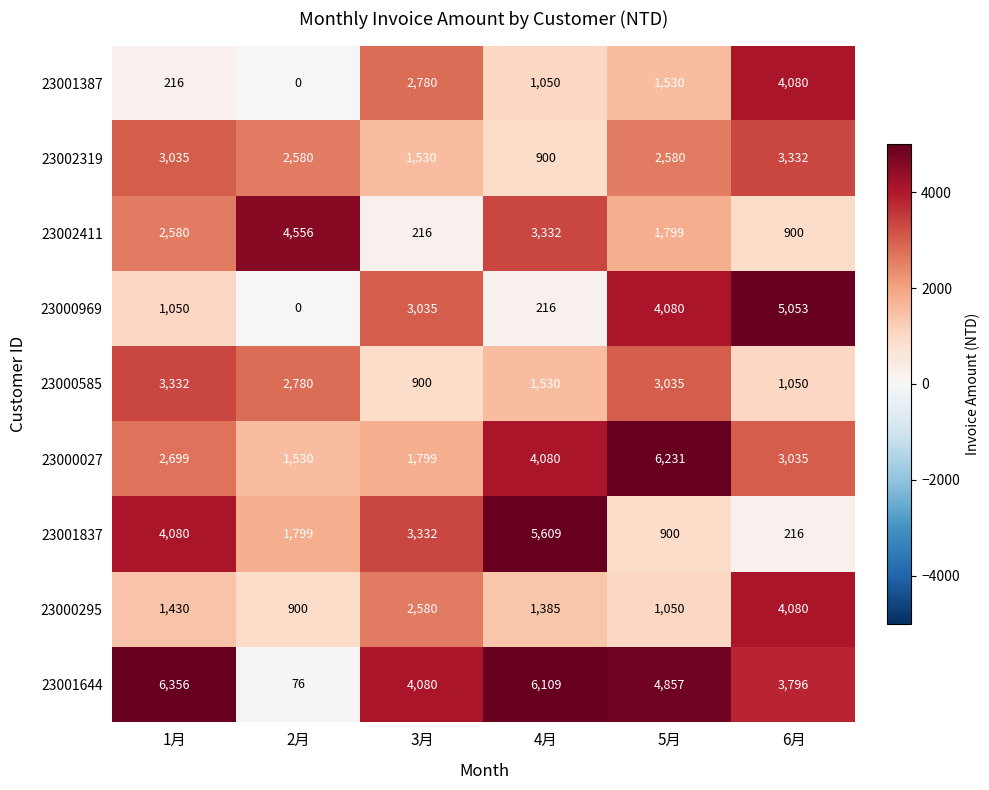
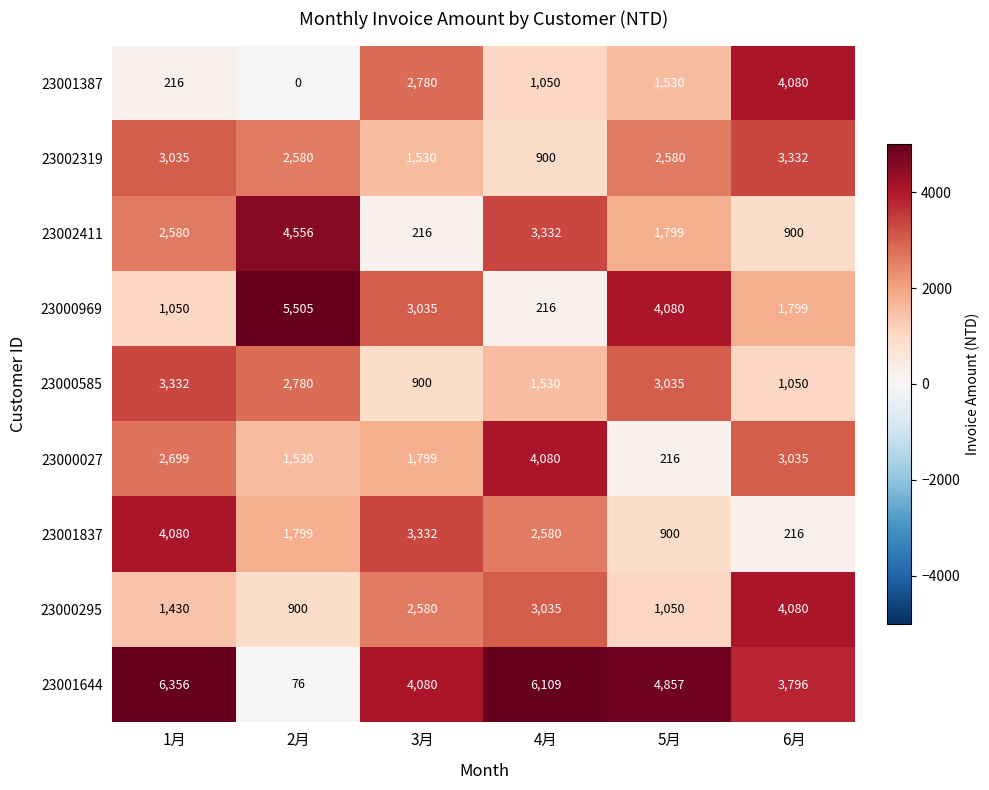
23000969, 2月: 0 -> 5,505
23000969, 6月: 5,053 -> 1,799
23000027, 5月: 6,231 -> 216
23001837, 4月: 5,609 -> 2,580
23000295, 4月: 1,385 -> 3,035
